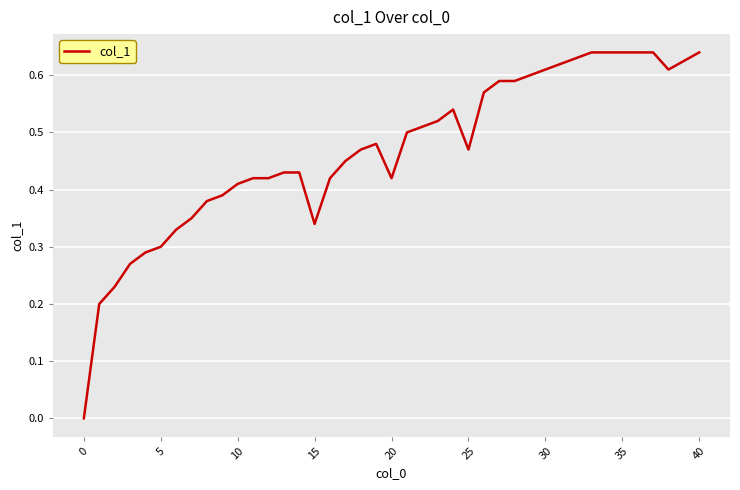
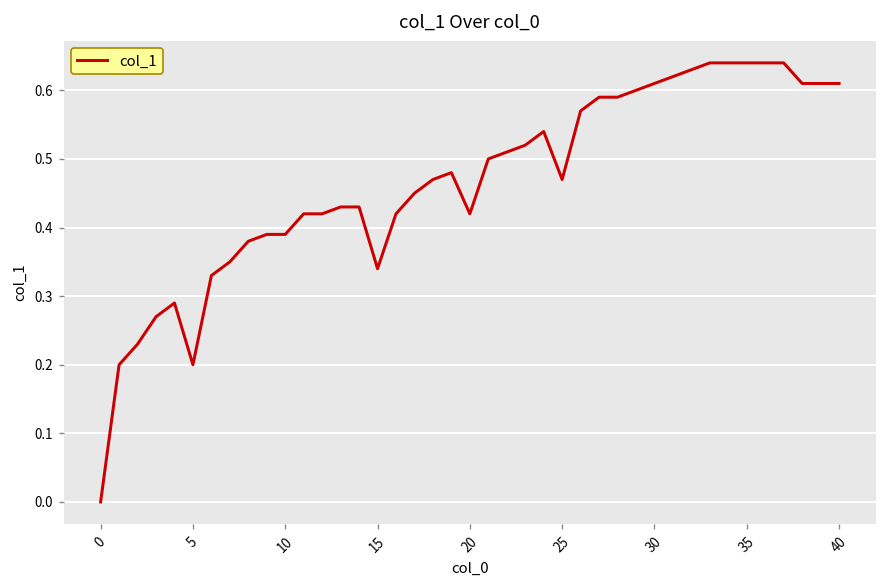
5: 0.3 -> 0.2
10: 0.41 -> 0.39
40: 0.64 -> 0.61
